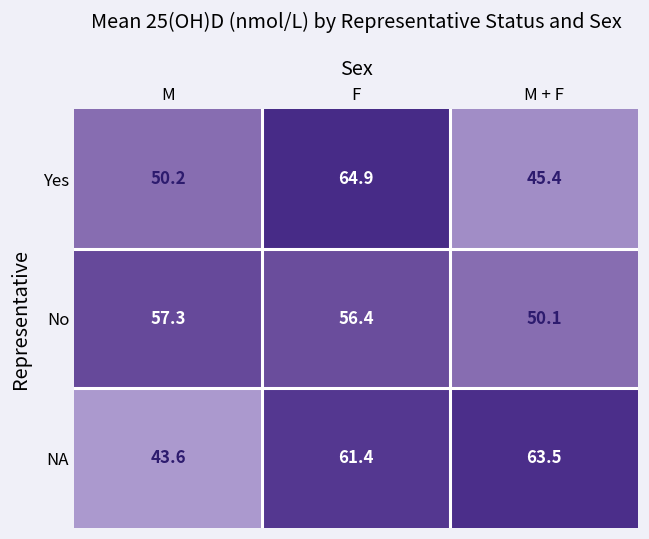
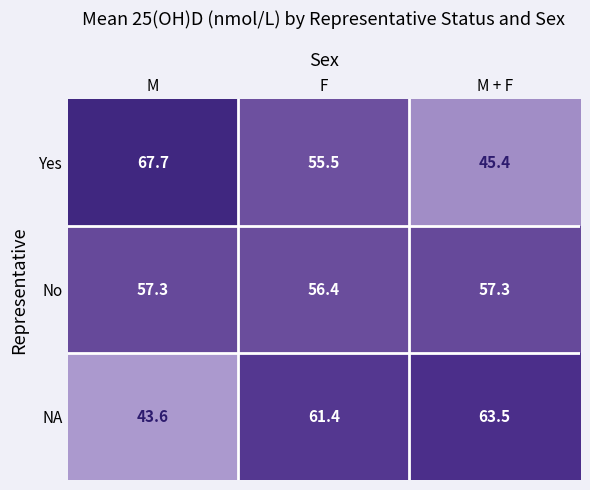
Yes, M: 50.2 -> 67.7
Yes, F: 64.9 -> 55.5
No, M + F: 50.1 -> 57.3
